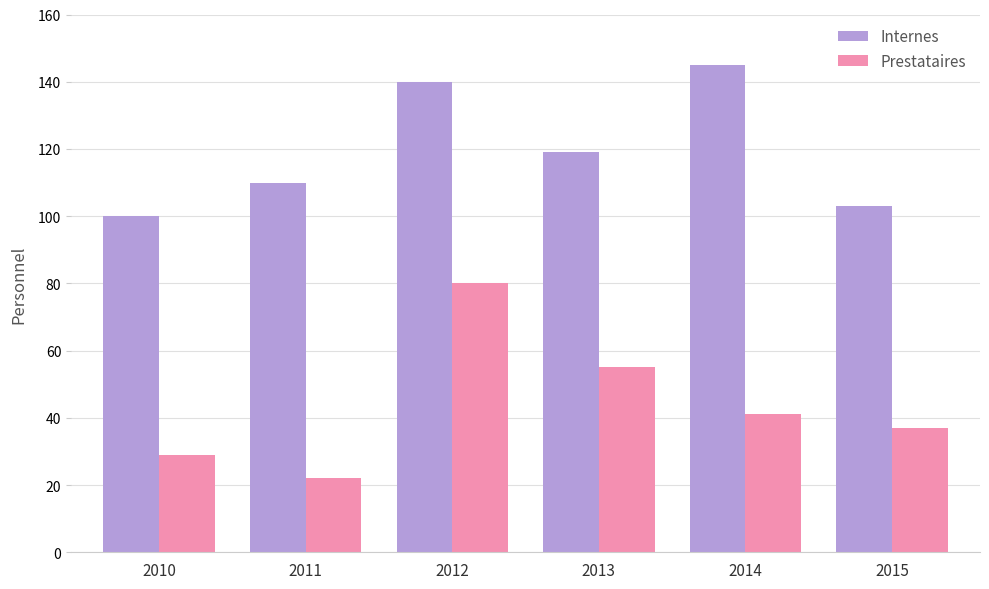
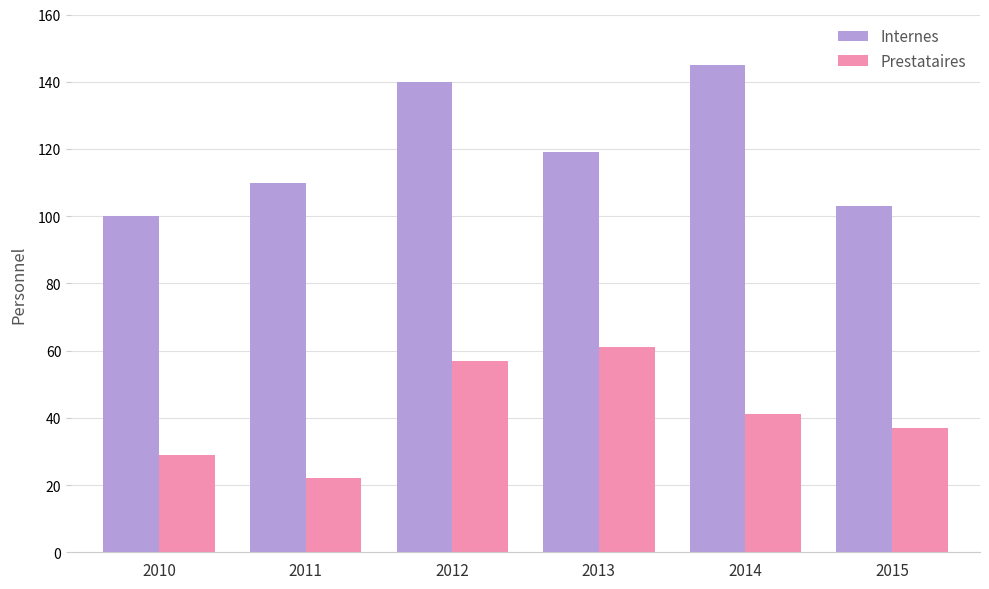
Prestataires, 2012: 80 -> 57
Prestataires, 2013: 55 -> 61
